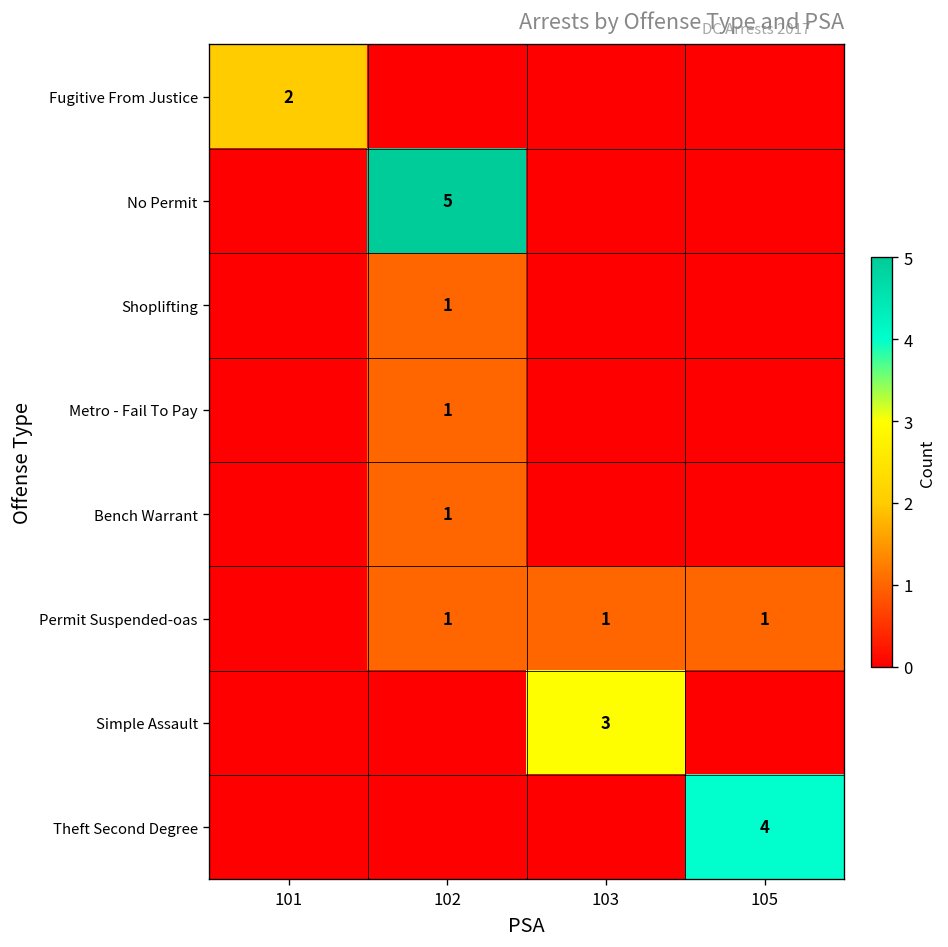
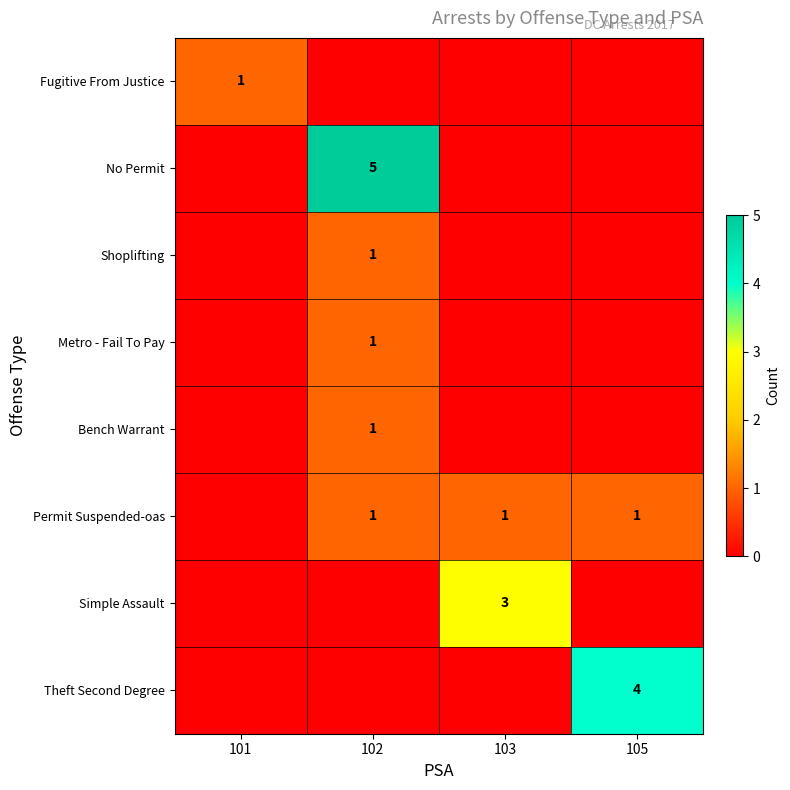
Fugitive From Justice, 101: 2 -> 1
